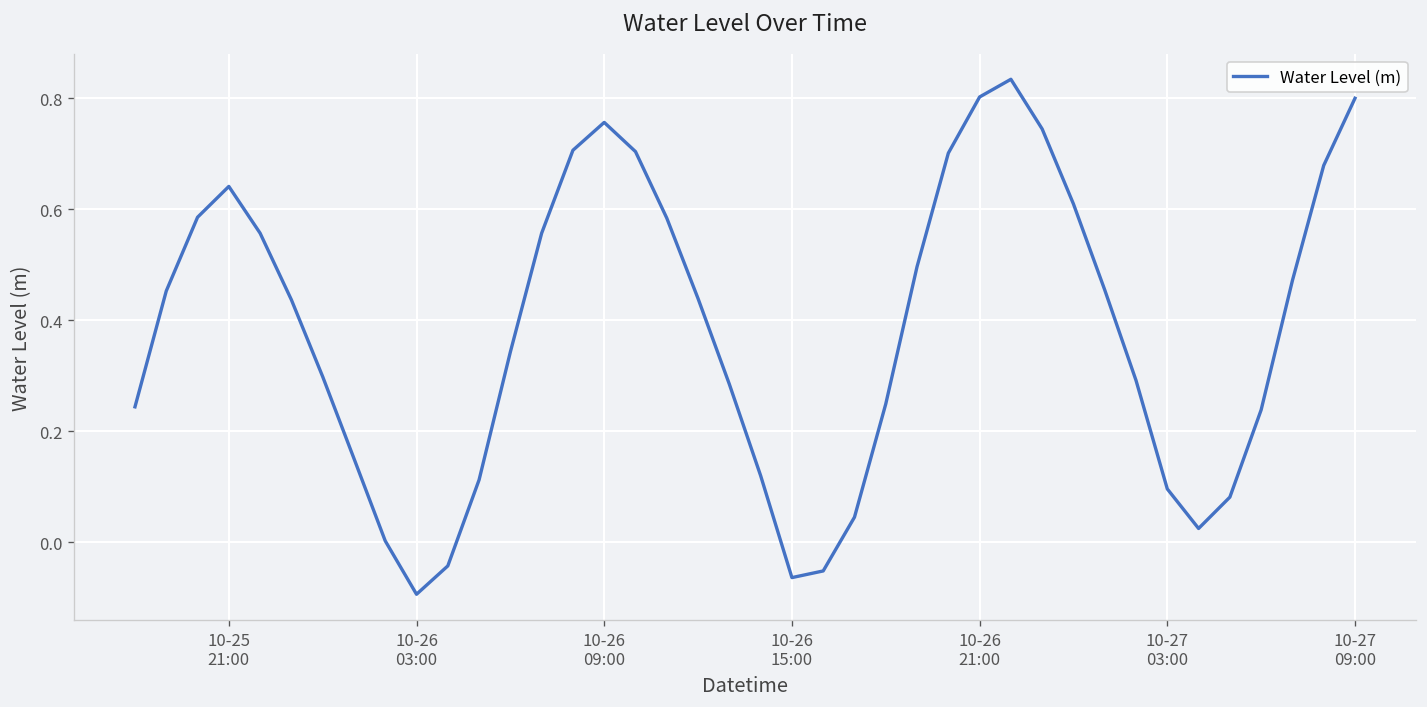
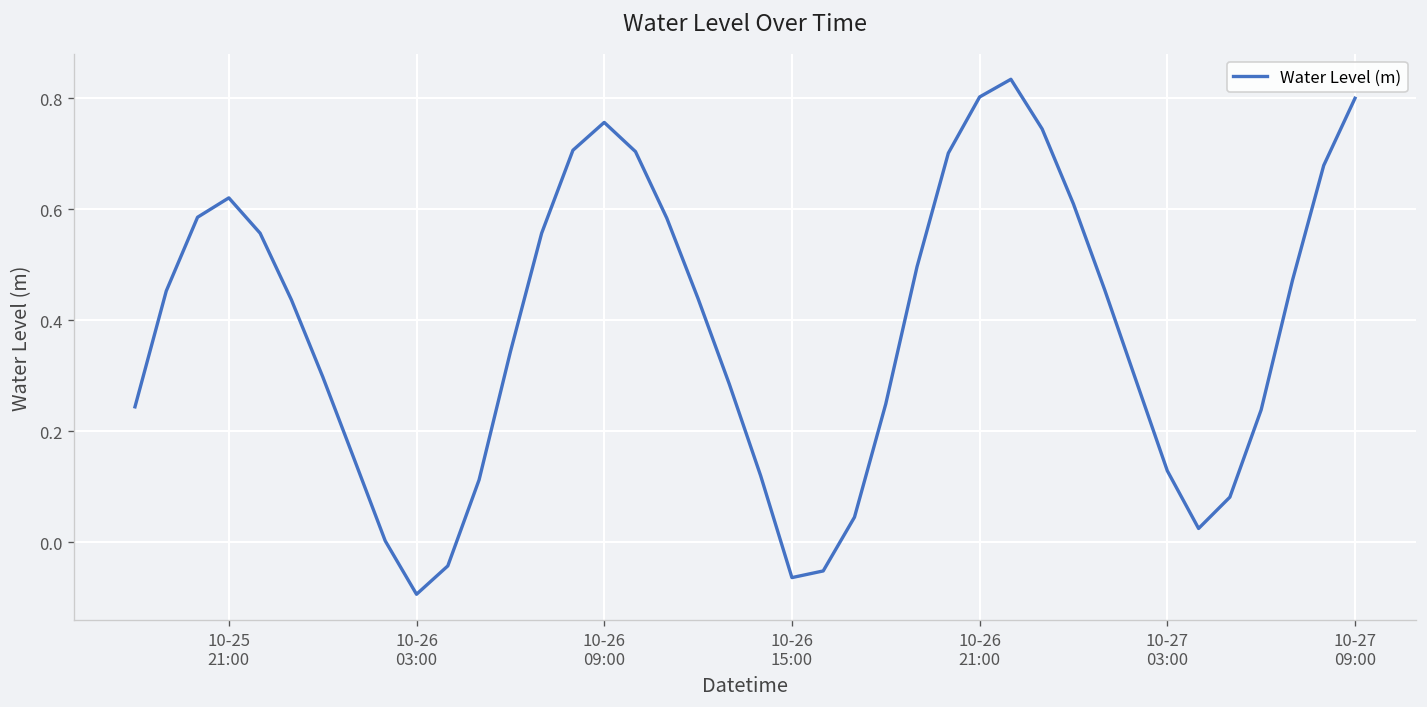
10-25 21:00: 0.64 -> 0.62
10-27 03:00: 0.10 -> 0.13
